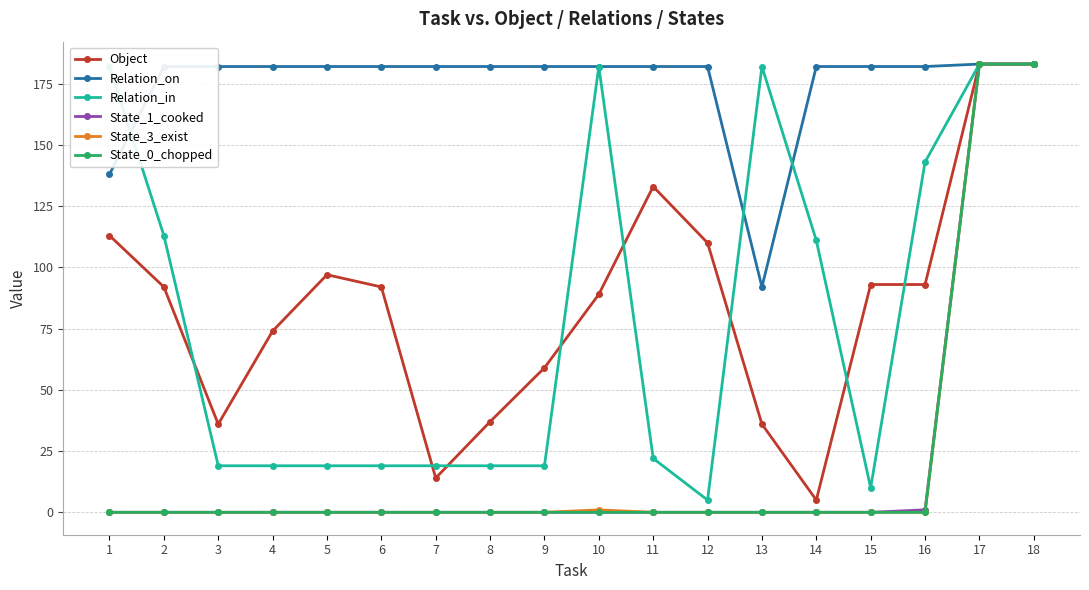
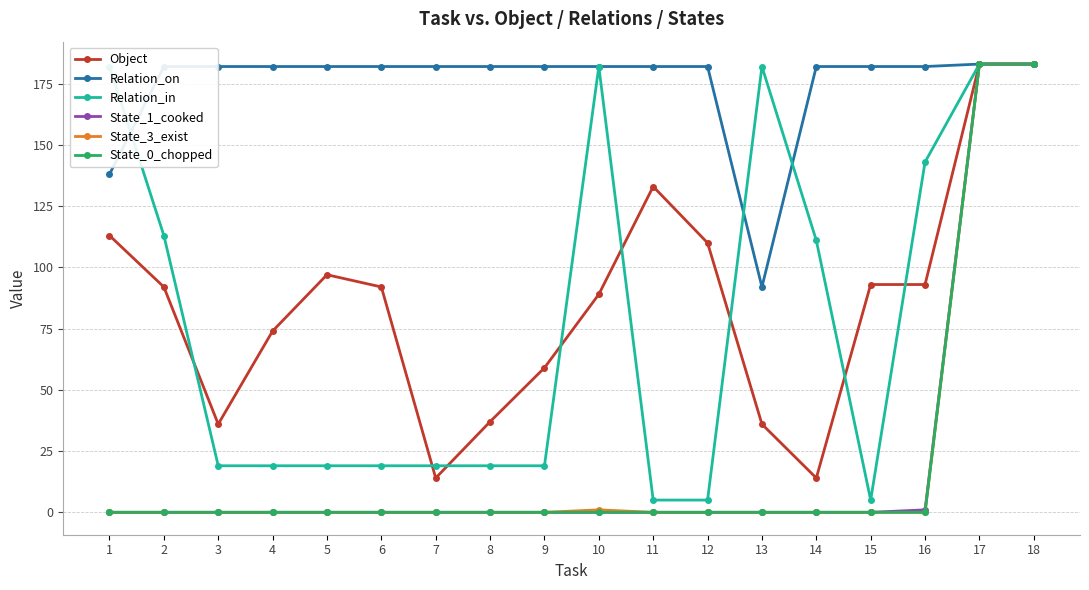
Relation_in, 11: 22 -> 5
Object, 14: 5 -> 14
Relation_in, 15: 10 -> 5
